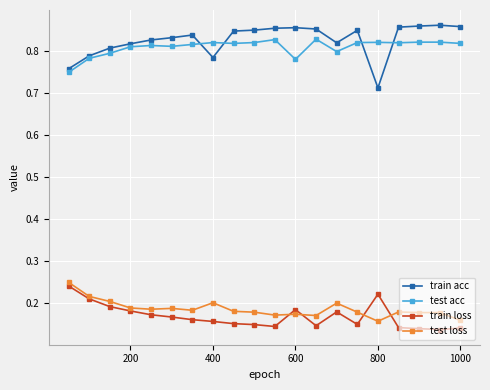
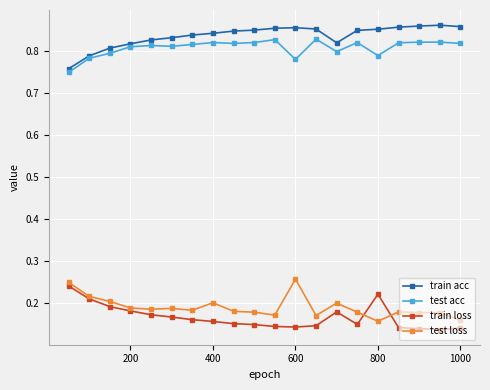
train acc, 400: 0.79 -> 0.84
train loss, 600: 0.19 -> 0.14
test loss, 600: 0.17 -> 0.26
train acc, 800: 0.71 -> 0.85
test acc, 800: 0.82 -> 0.79
